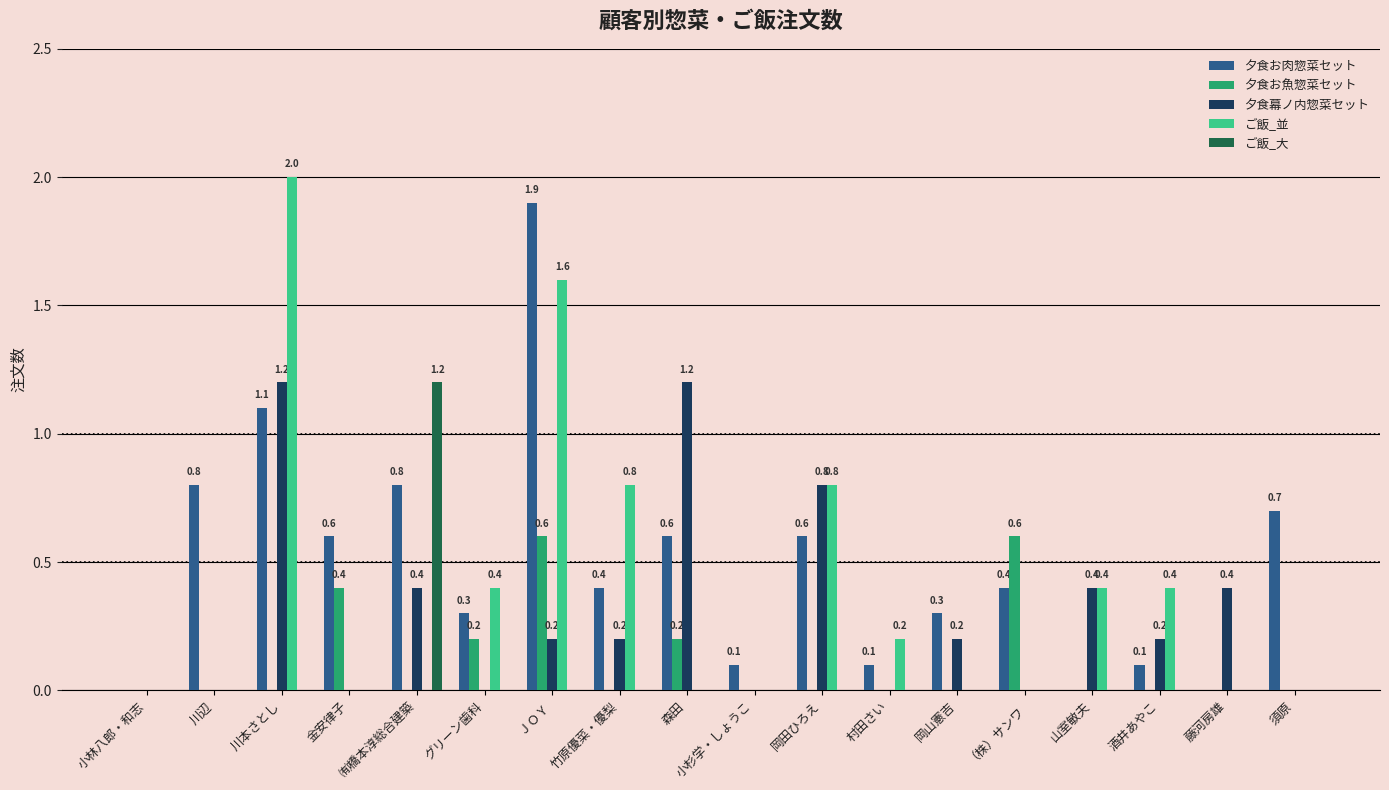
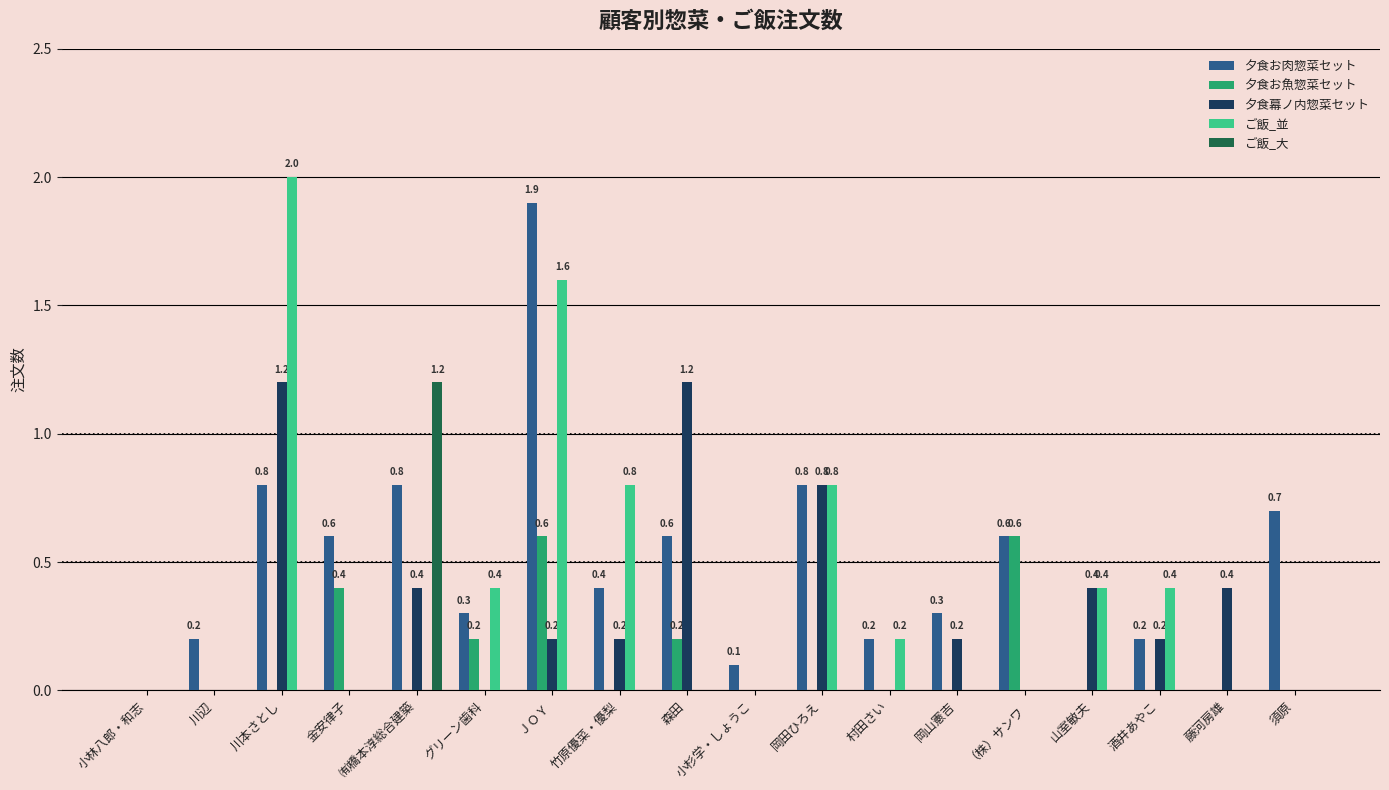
夕食お肉惣菜セット, 川辺: 0.8 -> 0.2
夕食お肉惣菜セット, 川本さとし: 1.1 -> 0.8
夕食お肉惣菜セット, 岡田ひろえ: 0.6 -> 0.8
夕食お肉惣菜セット, 村田さい: 0.1 -> 0.2
夕食お肉惣菜セット, （株）サンワ: 0.4 -> 0.6
夕食お肉惣菜セット, 酒井あやこ: 0.1 -> 0.2
